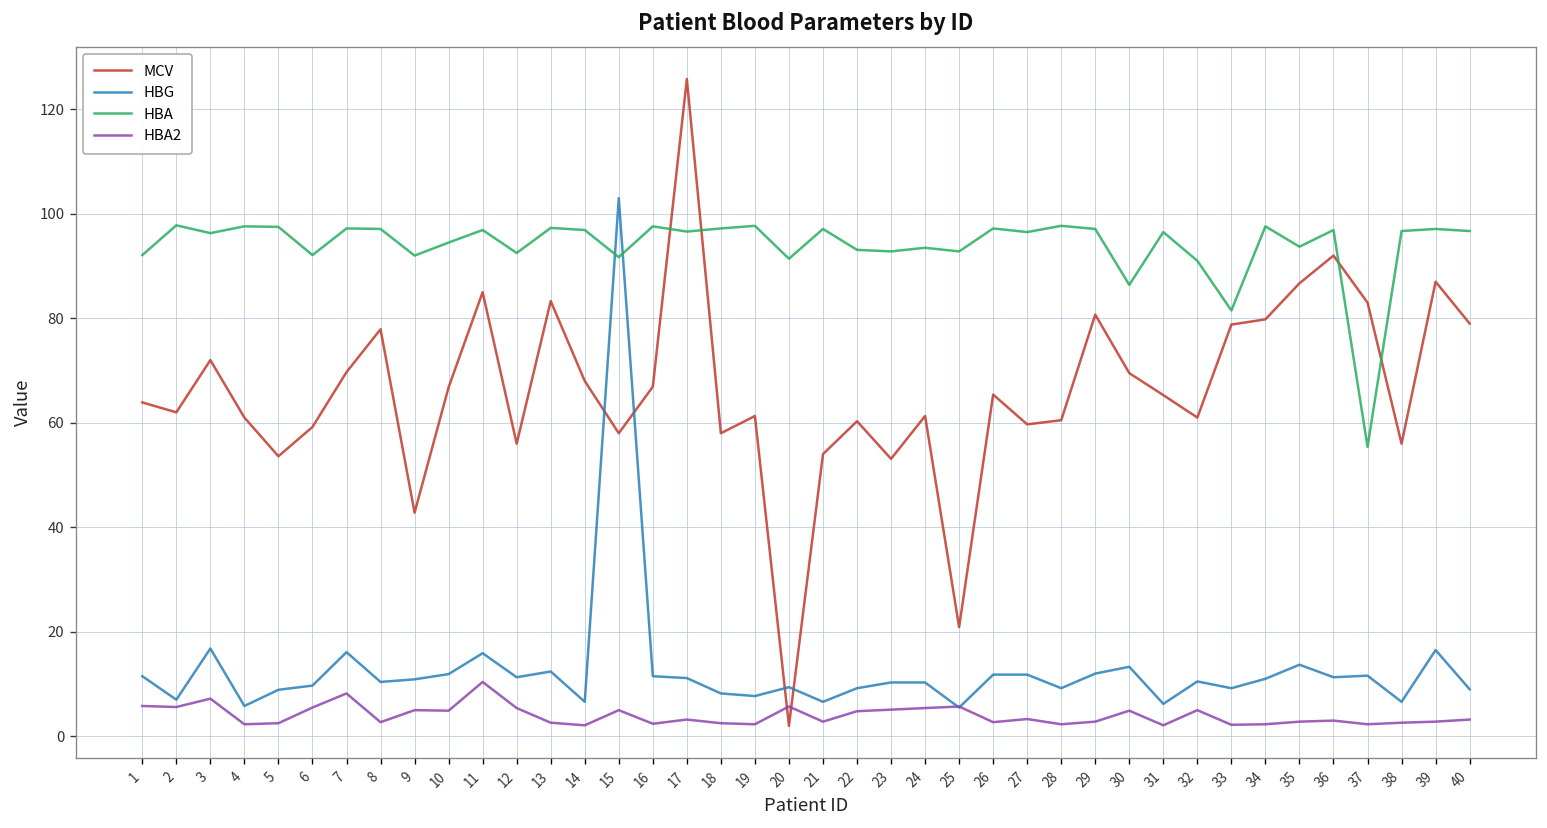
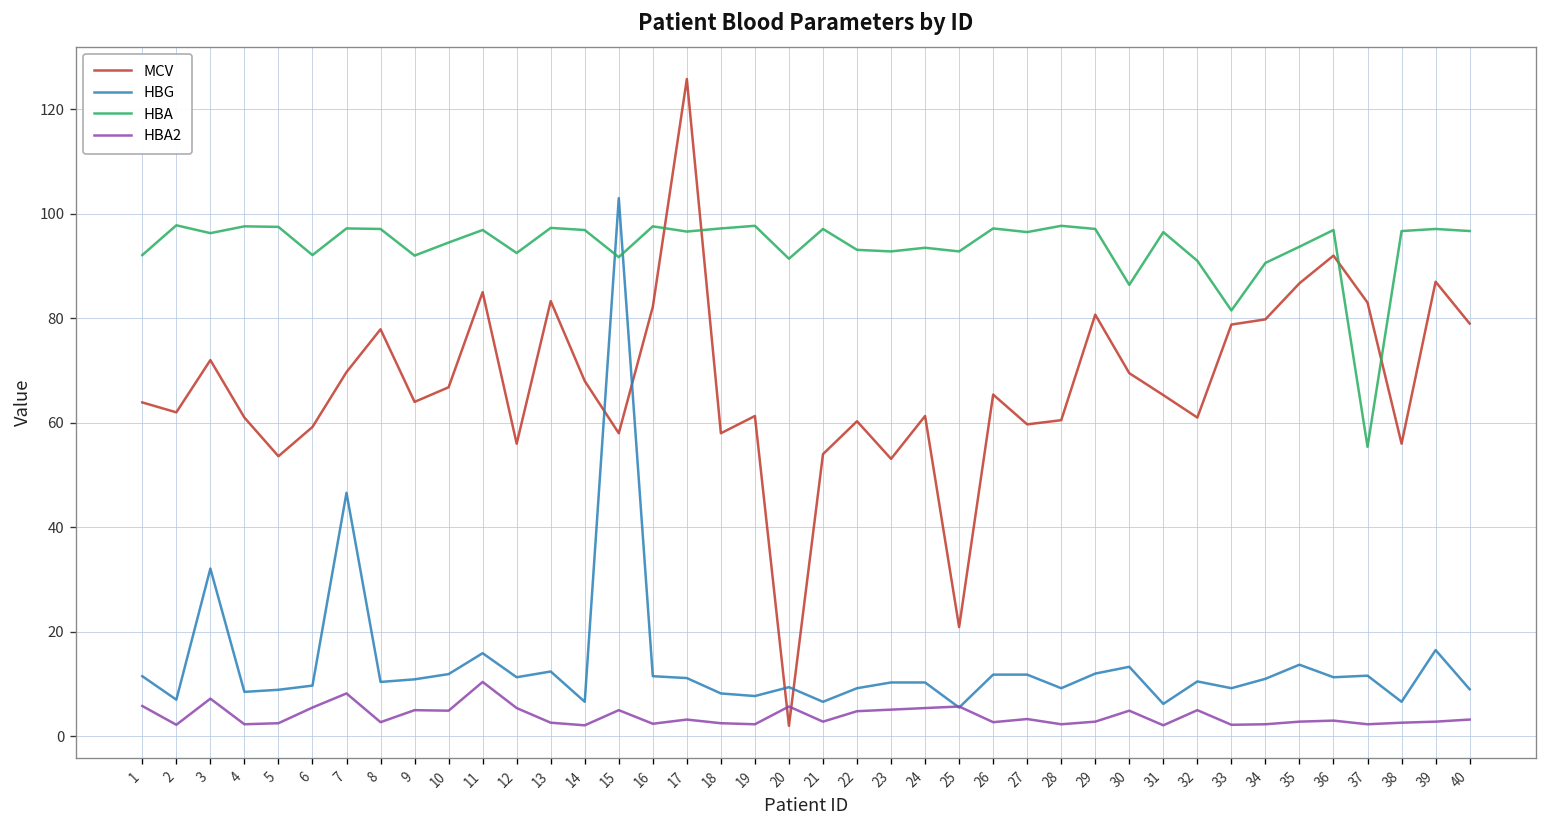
HBA2, 2: 6 -> 2
HBG, 3: 17 -> 32
HBG, 4: 6 -> 9
HBG, 7: 16 -> 47
MCV, 9: 43 -> 64
MCV, 16: 67 -> 82
HBA, 34: 98 -> 91
